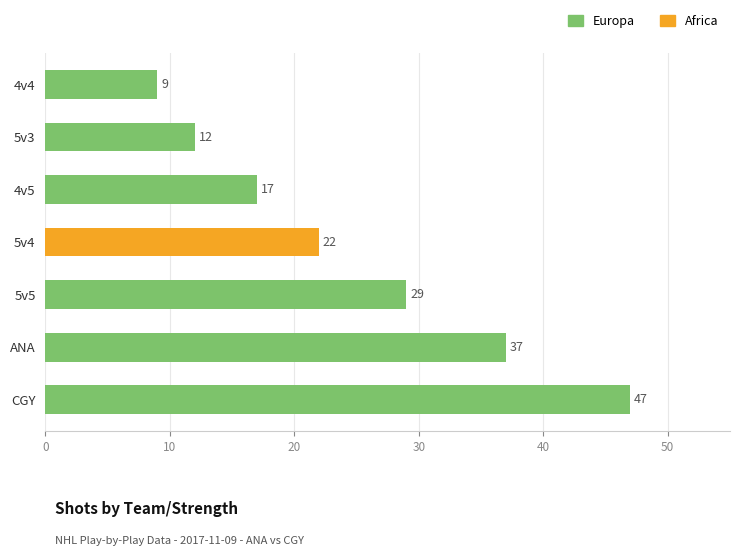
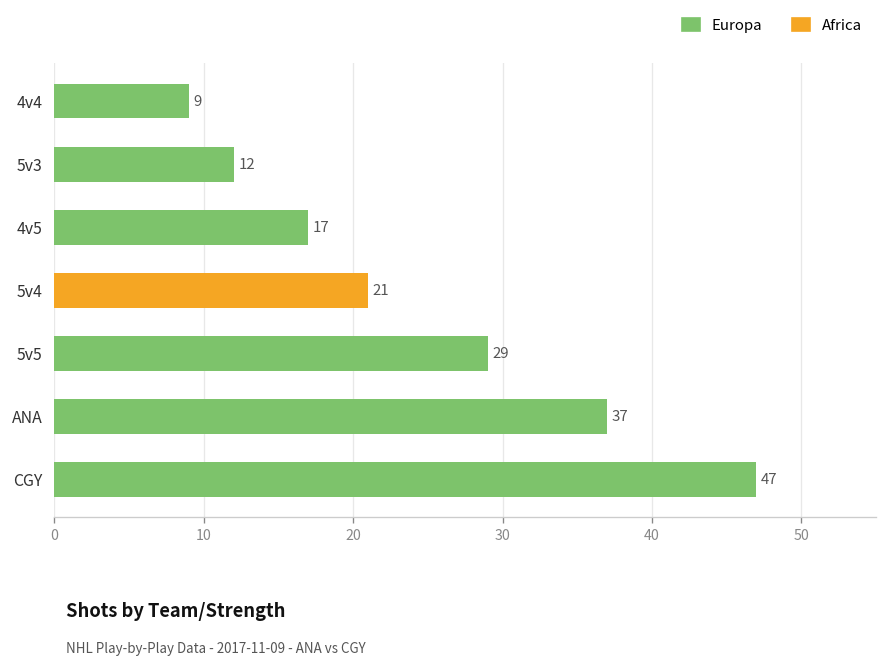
Africa, 5v4: 22 -> 21
